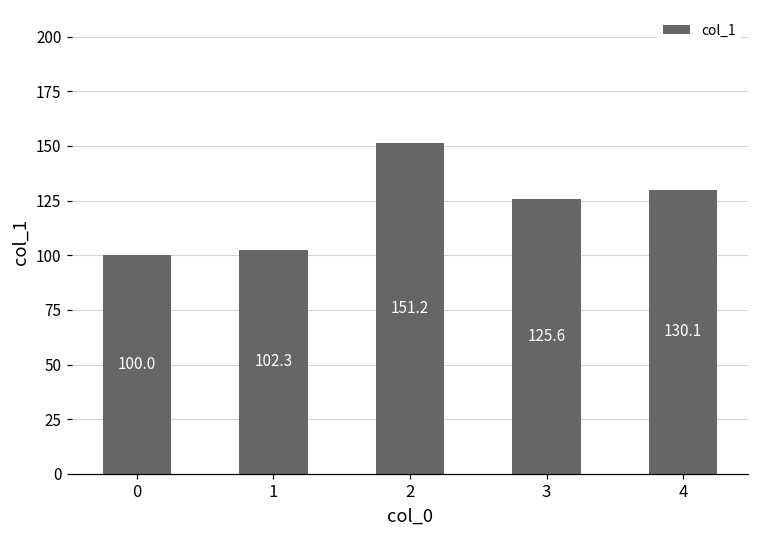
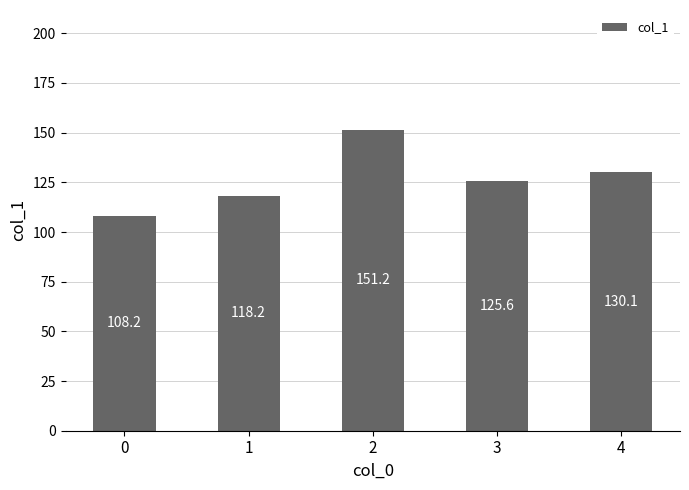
0: 100.0 -> 108.2
1: 102.3 -> 118.2
